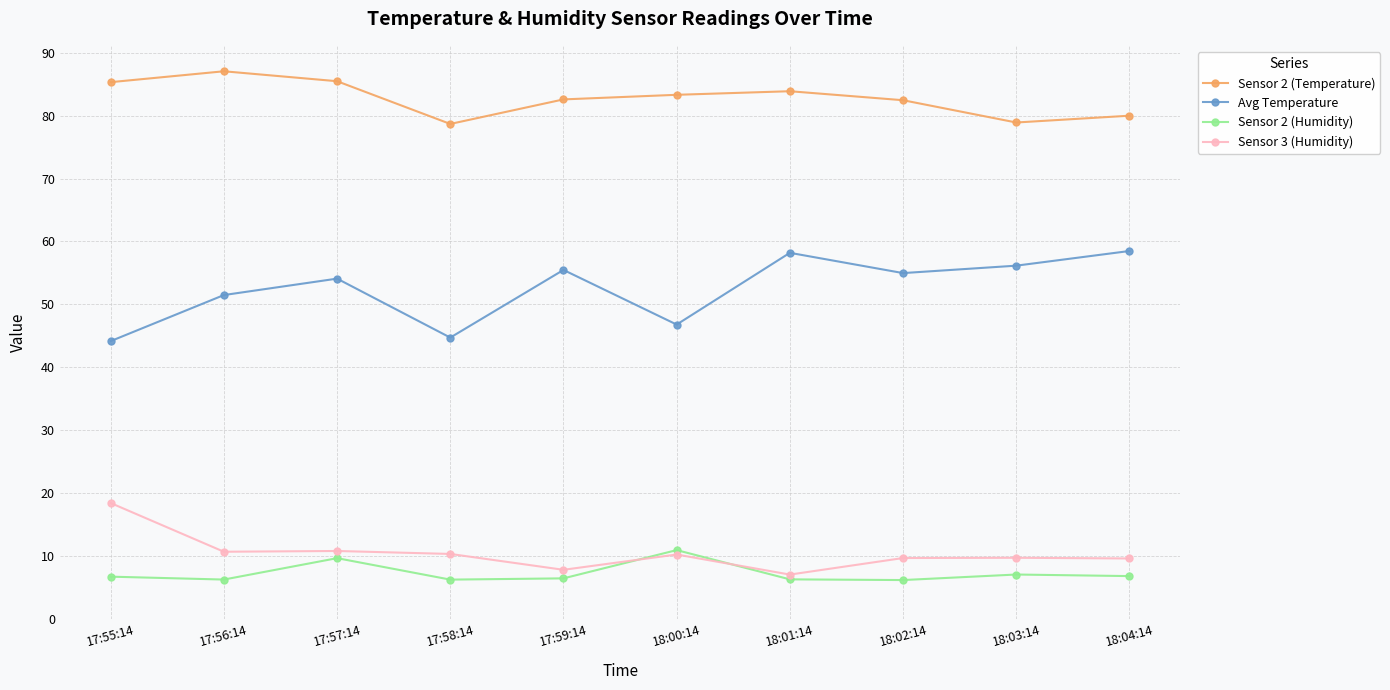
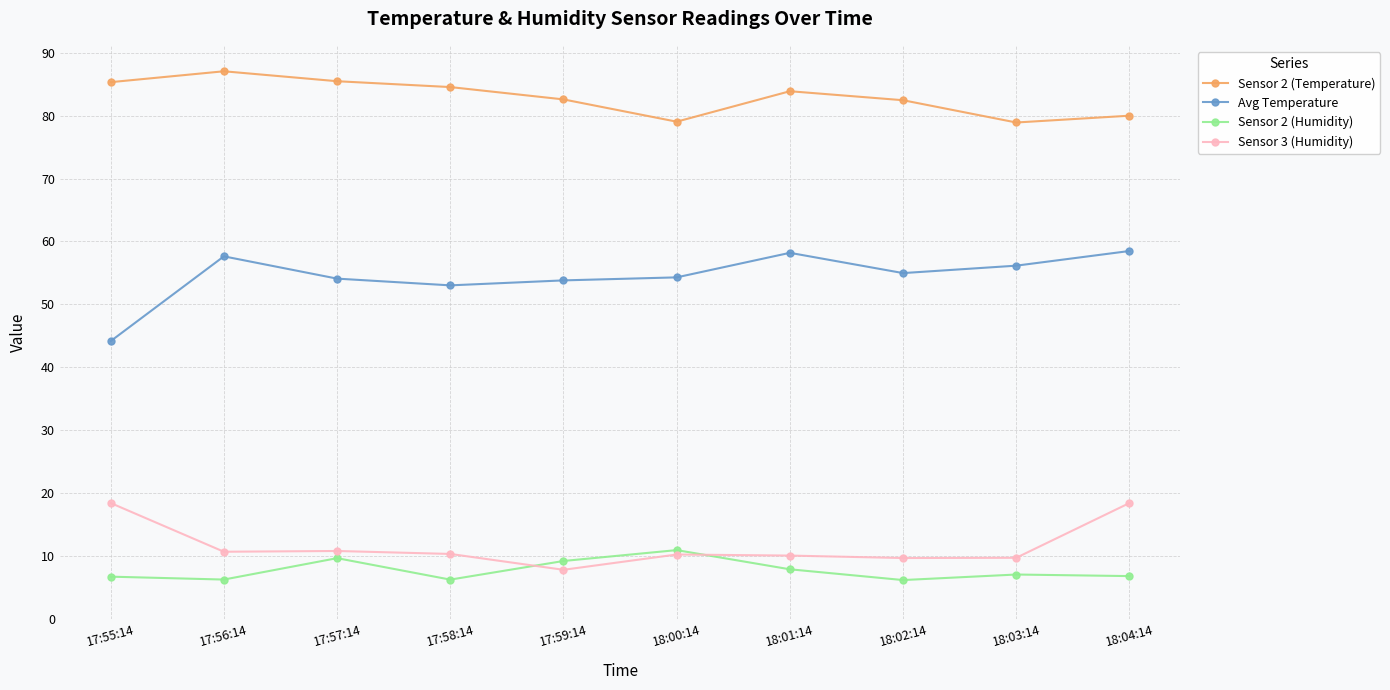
Avg Temperature, 17:56:14: 51 -> 58
Sensor 2 (Temperature), 17:58:14: 79 -> 85
Avg Temperature, 17:58:14: 45 -> 53
Avg Temperature, 17:59:14: 55 -> 54
Sensor 2 (Humidity), 17:59:14: 6 -> 9
Sensor 2 (Temperature), 18:00:14: 83 -> 79
Avg Temperature, 18:00:14: 47 -> 54
Sensor 2 (Humidity), 18:01:14: 6 -> 8
Sensor 3 (Humidity), 18:01:14: 7 -> 10
Sensor 3 (Humidity), 18:04:14: 10 -> 18
